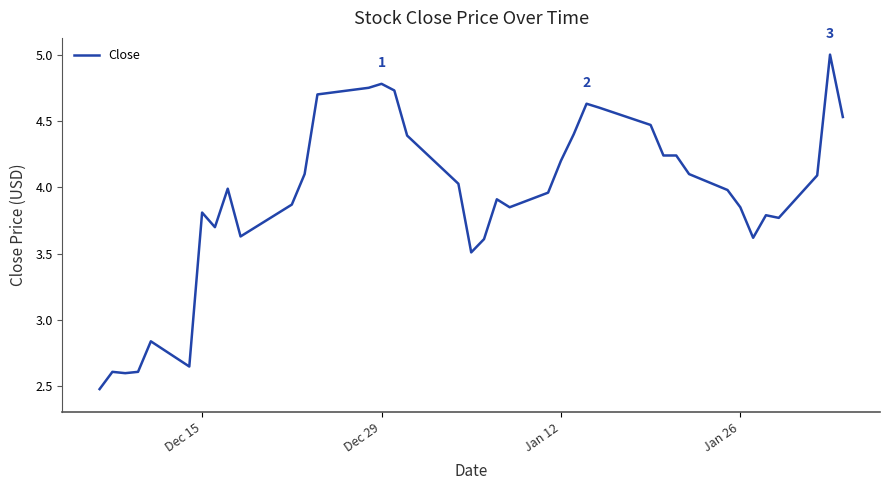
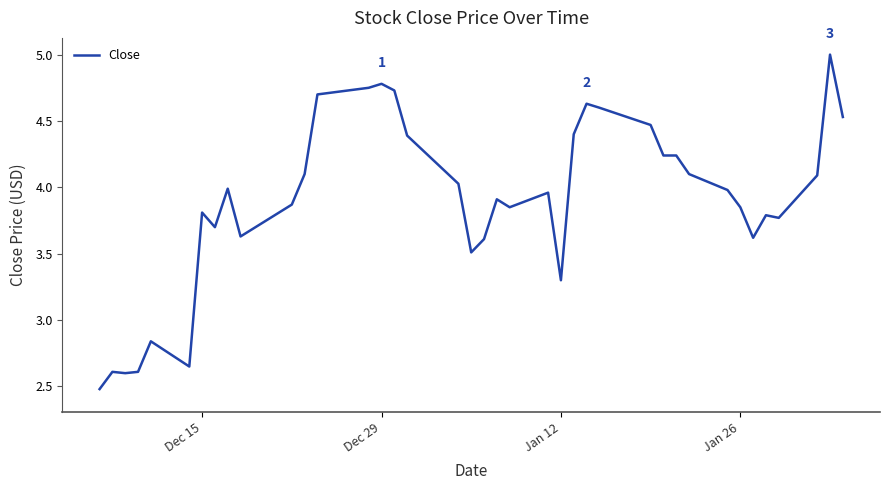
Jan 12: 4.2 -> 3.3
